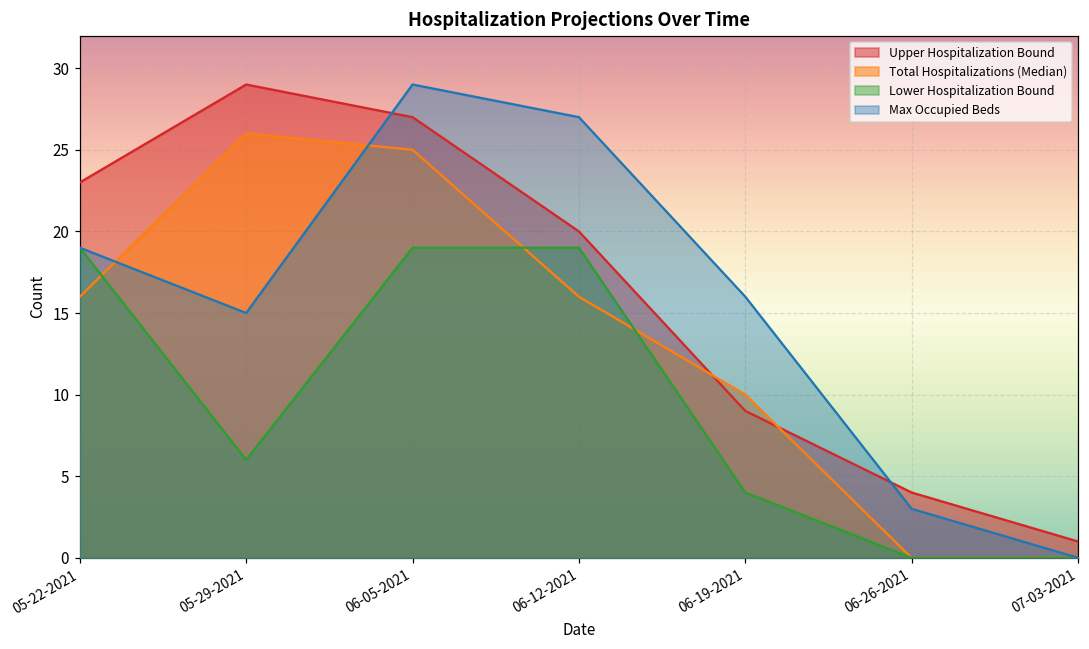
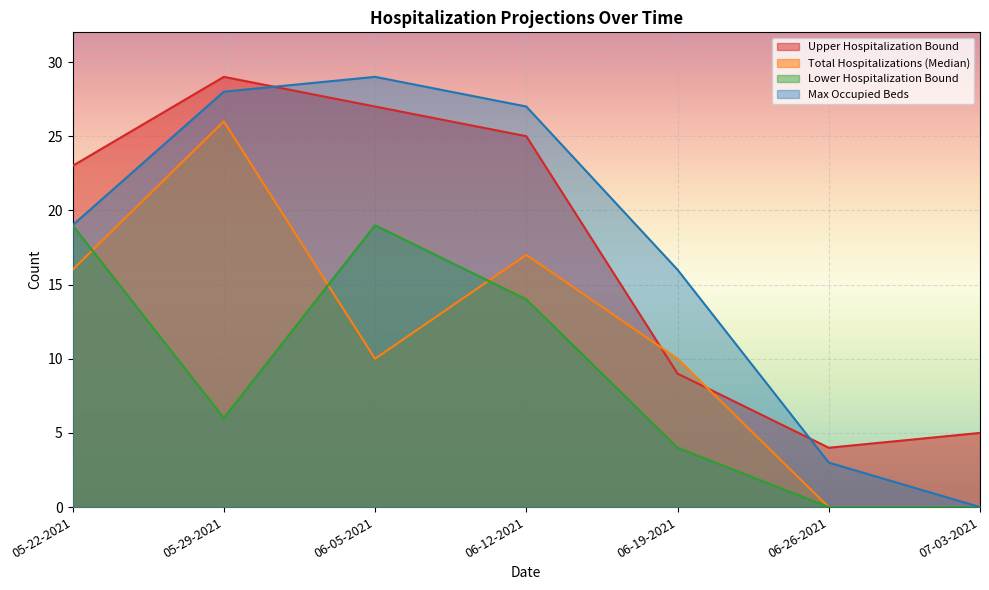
Max Occupied Beds, 05-29-2021: 15 -> 28
Total Hospitalizations (Median), 06-05-2021: 25 -> 10
Upper Hospitalization Bound, 06-12-2021: 20 -> 25
Total Hospitalizations (Median), 06-12-2021: 16 -> 17
Lower Hospitalization Bound, 06-12-2021: 19 -> 14
Upper Hospitalization Bound, 07-03-2021: 1 -> 5
